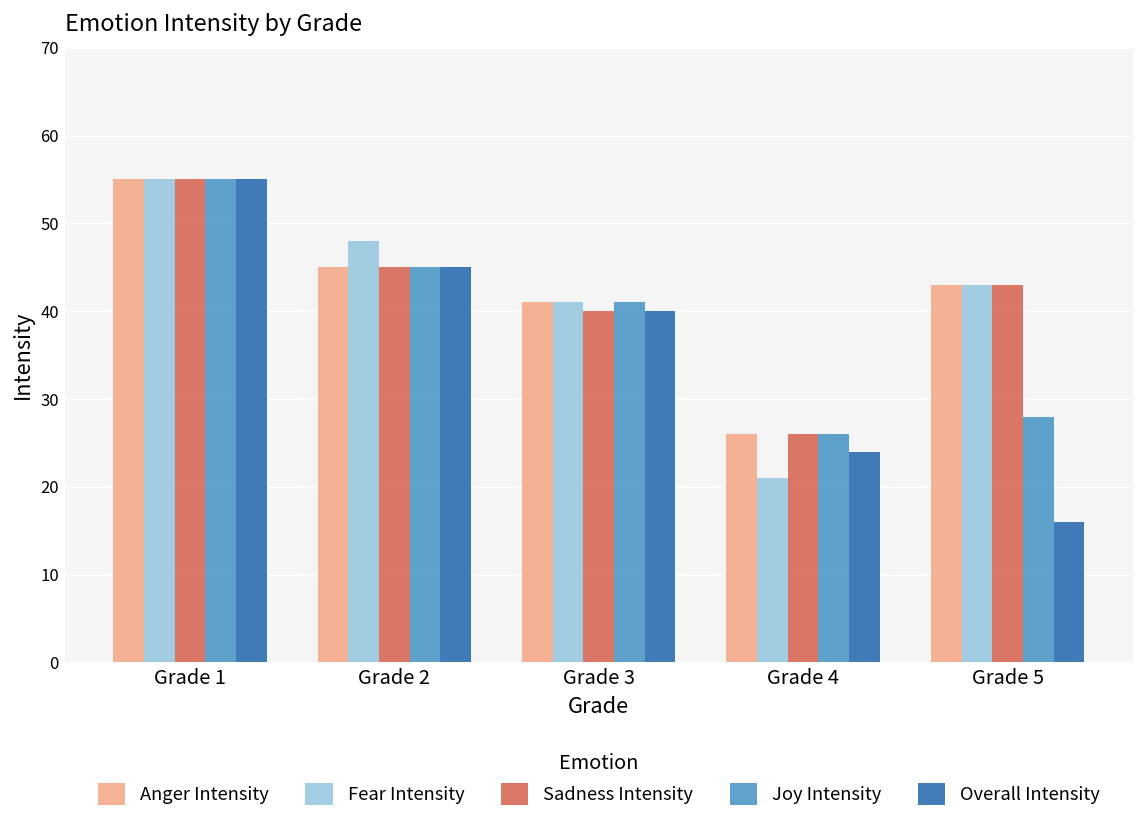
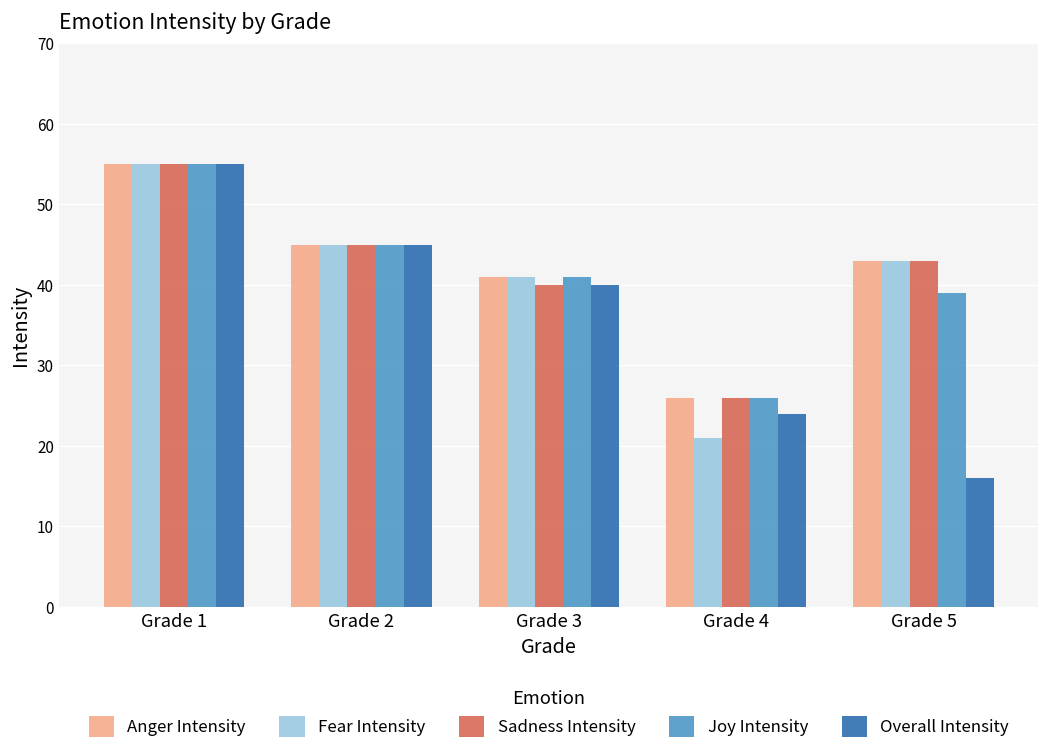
Fear Intensity, Grade 2: 48 -> 45
Joy Intensity, Grade 5: 28 -> 39
